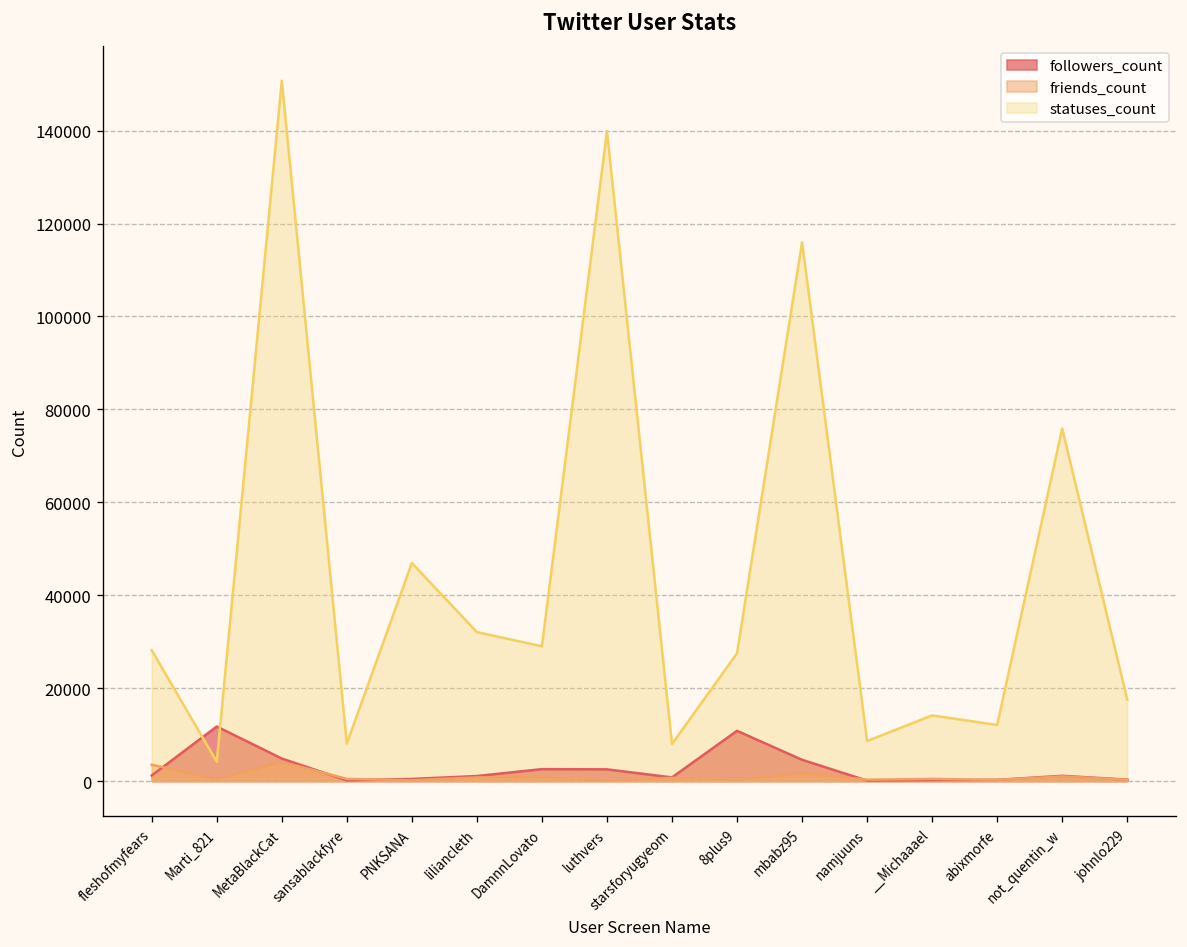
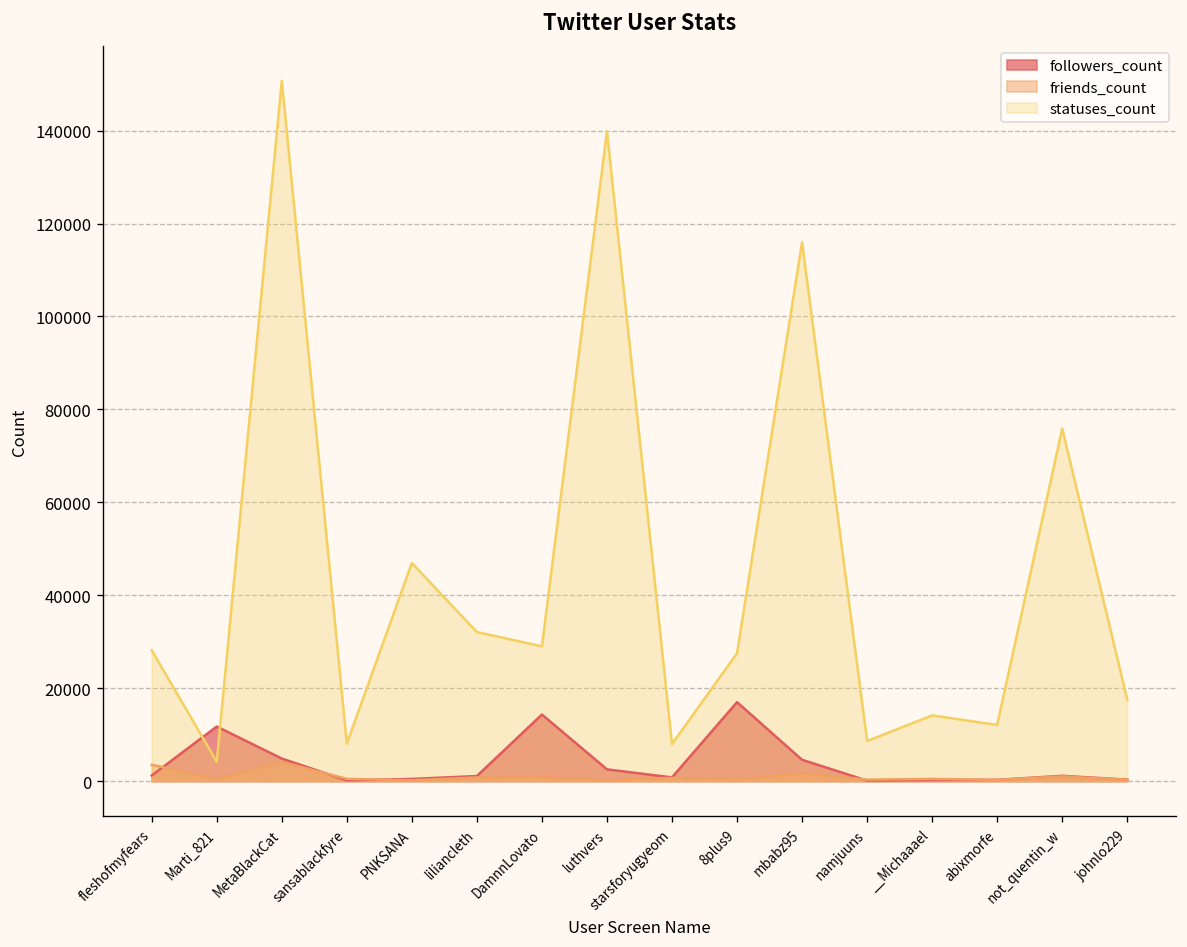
followers_count, DamnnLovato: 3000 -> 14000
followers_count, 8plus9: 11000 -> 17000
